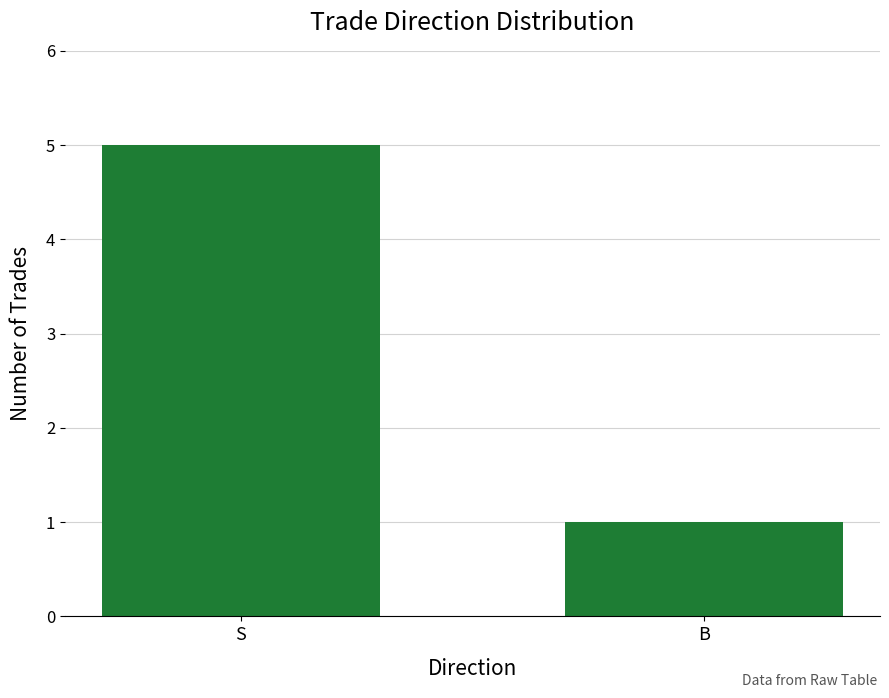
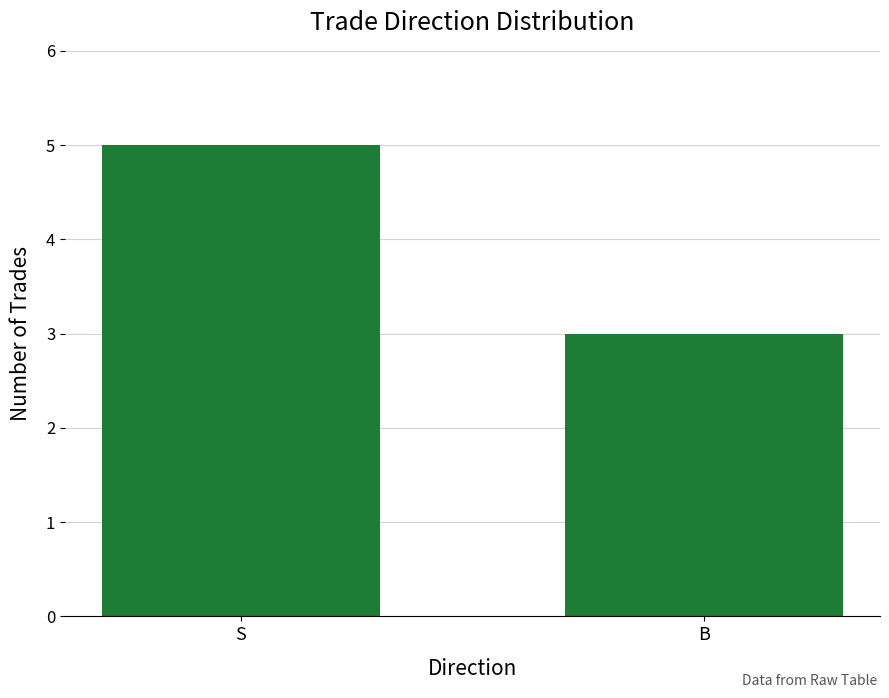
B: 1 -> 3
